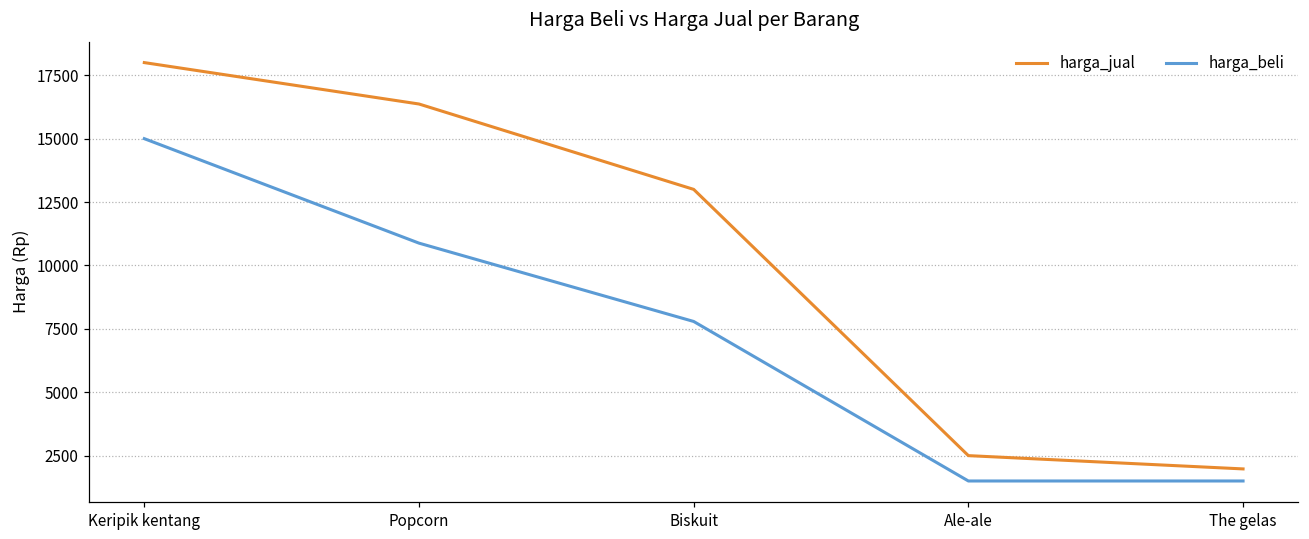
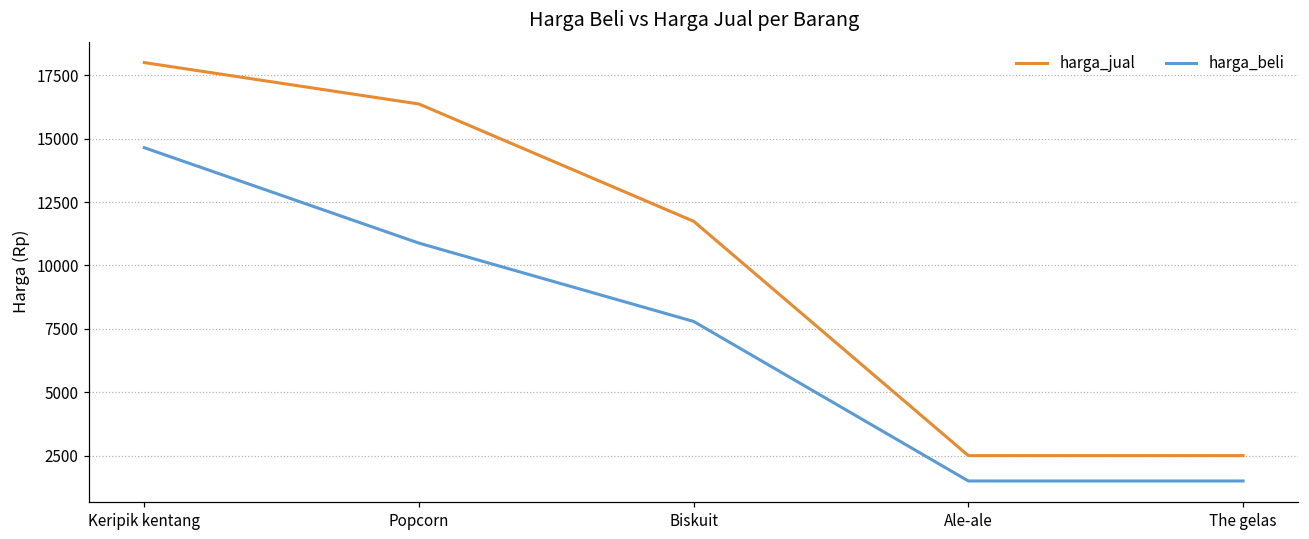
harga_beli, Keripik kentang: 15000 -> 14600
harga_jual, Biskuit: 13000 -> 11700
harga_jual, The gelas: 2000 -> 2500
